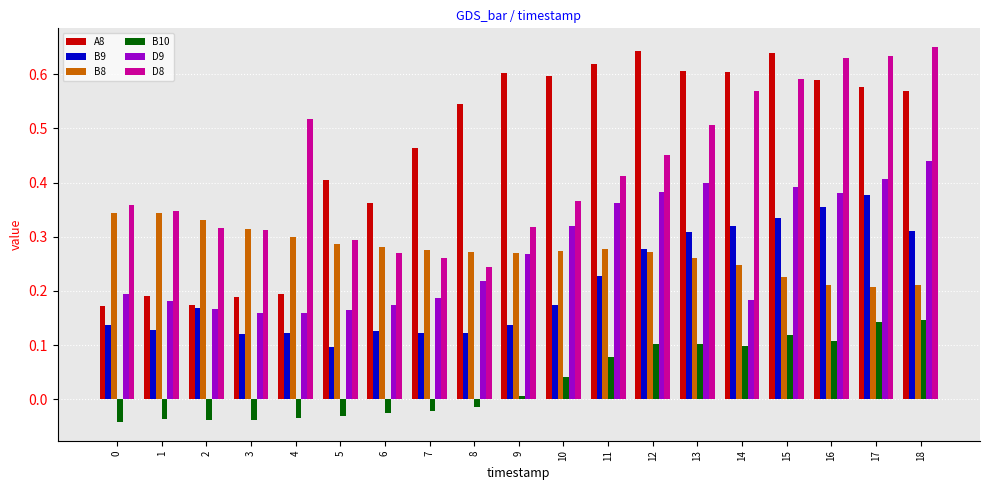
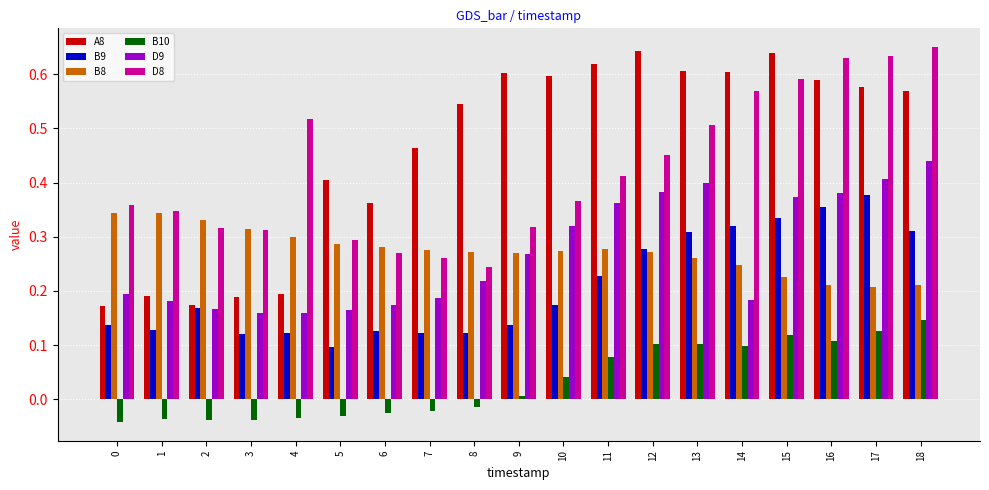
D9, 15: 0.39 -> 0.37
B10, 17: 0.14 -> 0.13
